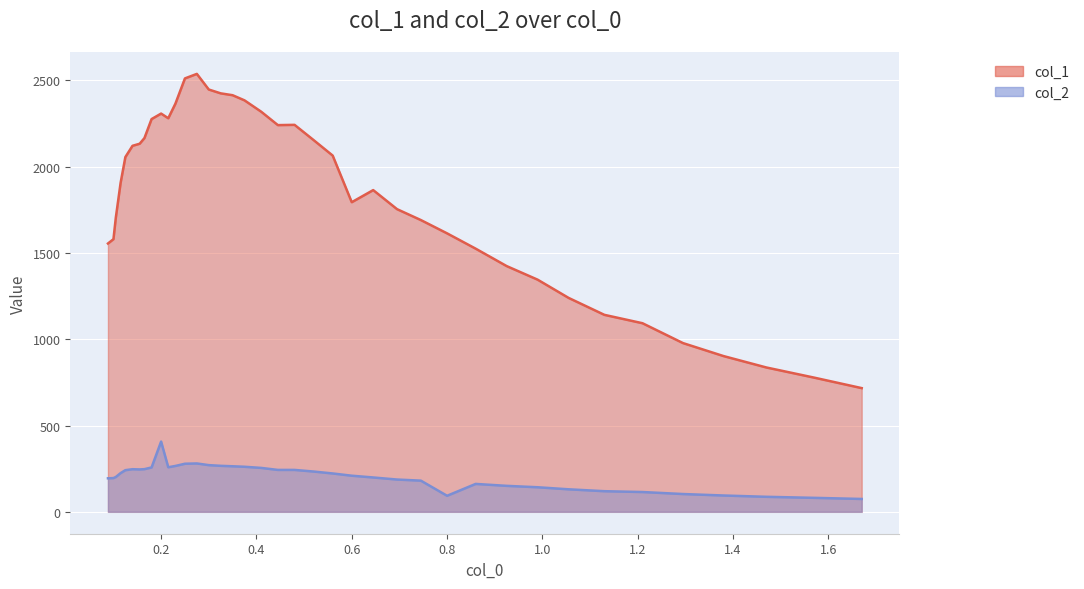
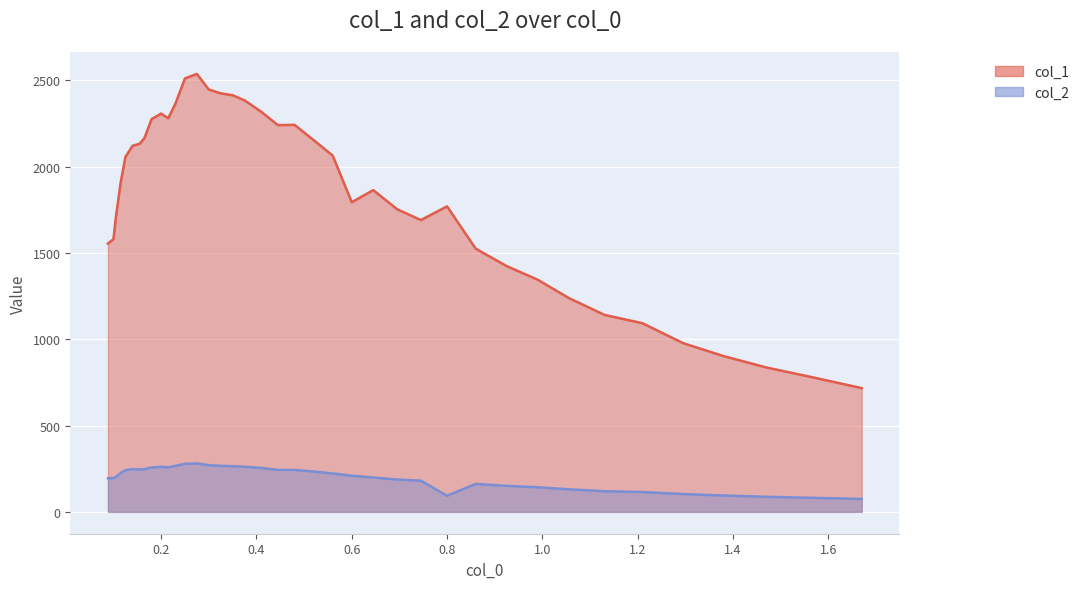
col_2, 0.2: 410 -> 260
col_1, 0.8: 1610 -> 1770
